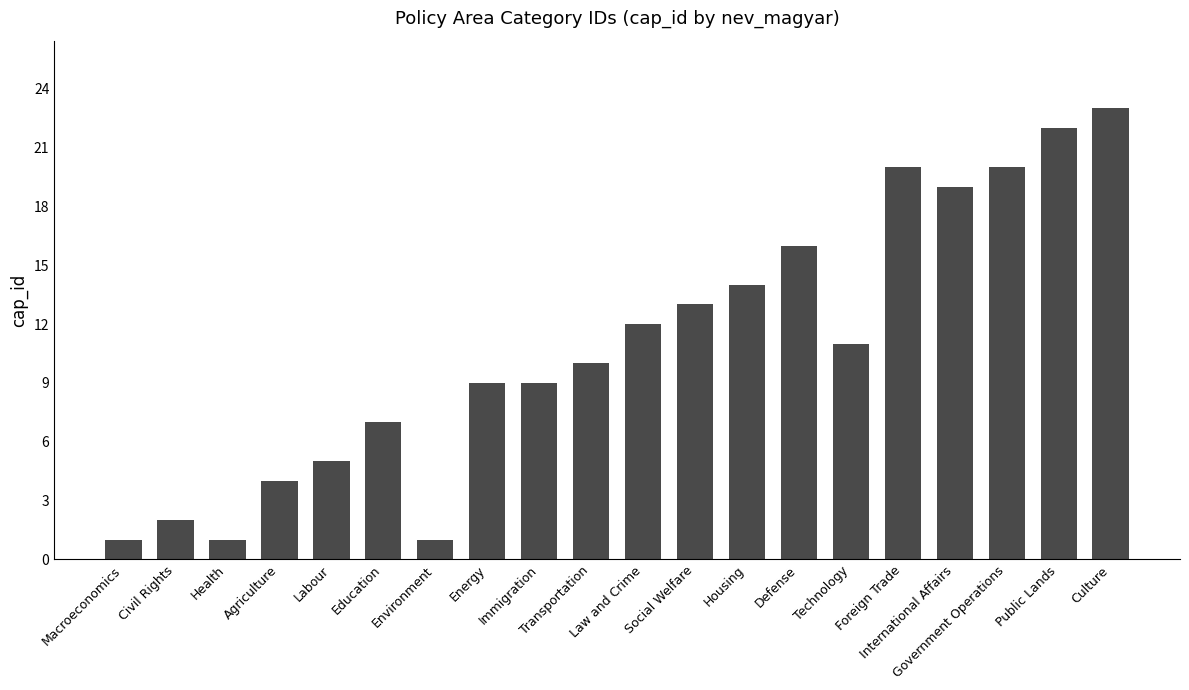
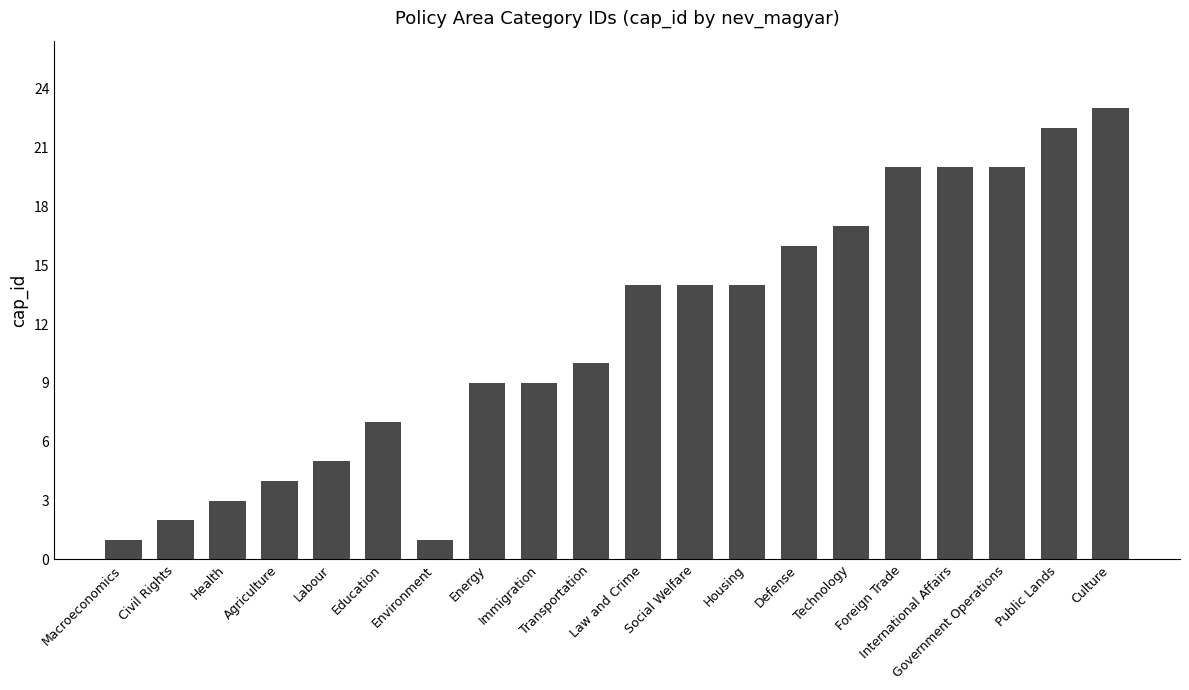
Health: 1 -> 3
Law and Crime: 12 -> 14
Social Welfare: 13 -> 14
Technology: 11 -> 17
International Affairs: 19 -> 20
